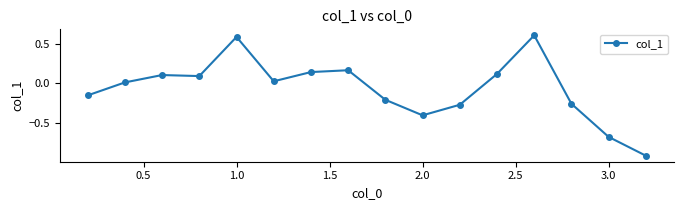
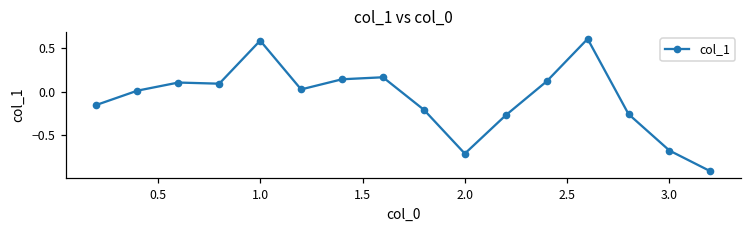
2.0: -0.4 -> -0.7
